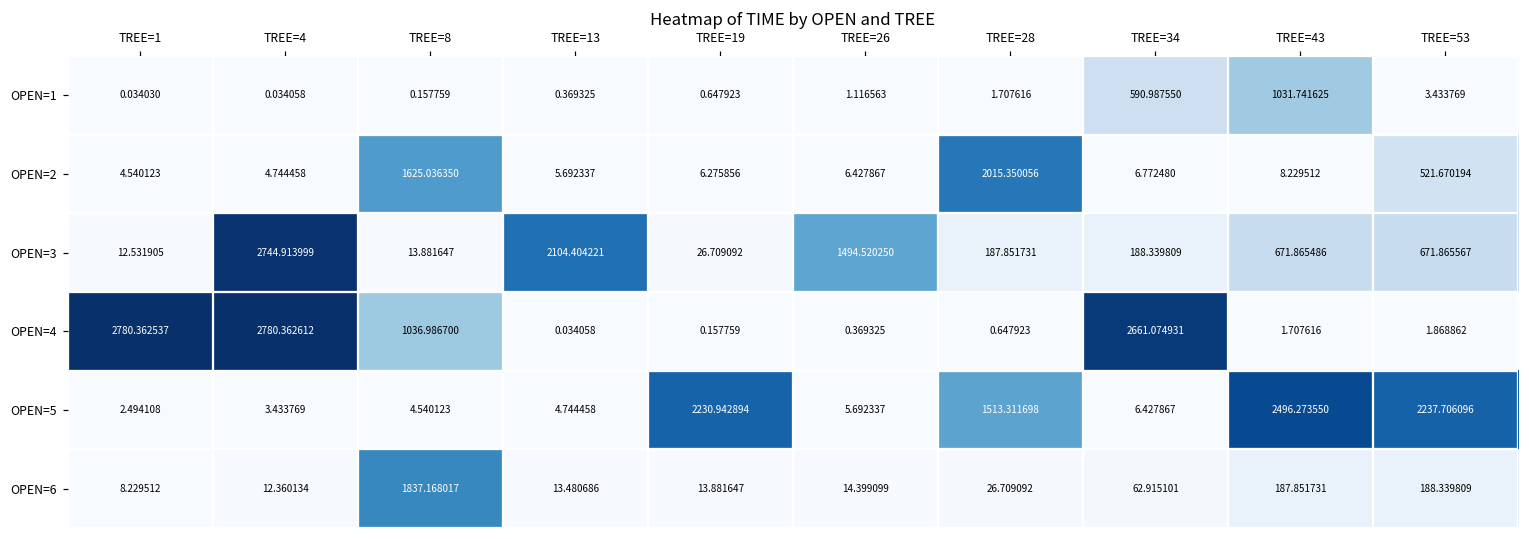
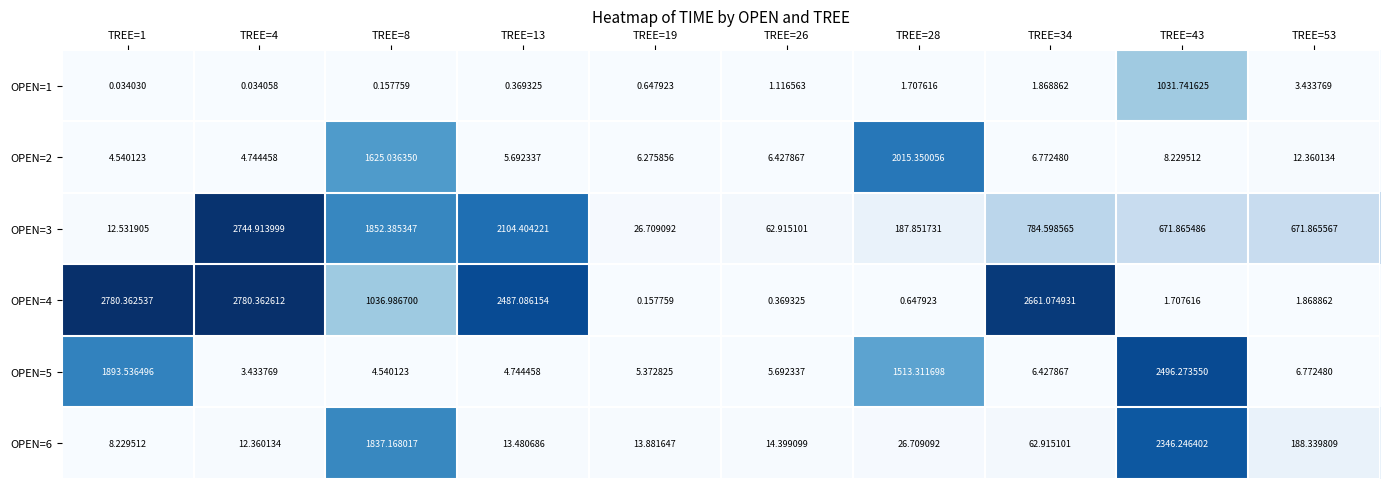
OPEN=1, TREE=34: 590.987550 -> 1.868862
OPEN=2, TREE=53: 521.670194 -> 12.360134
OPEN=3, TREE=8: 13.881647 -> 1852.385347
OPEN=3, TREE=26: 1494.520250 -> 62.915101
OPEN=3, TREE=34: 188.339809 -> 784.598565
OPEN=4, TREE=13: 0.034058 -> 2487.086154
OPEN=5, TREE=1: 2.494108 -> 1893.536496
OPEN=5, TREE=19: 2230.942894 -> 5.372825
OPEN=5, TREE=53: 2237.706096 -> 6.772480
OPEN=6, TREE=43: 187.851731 -> 2346.246402
